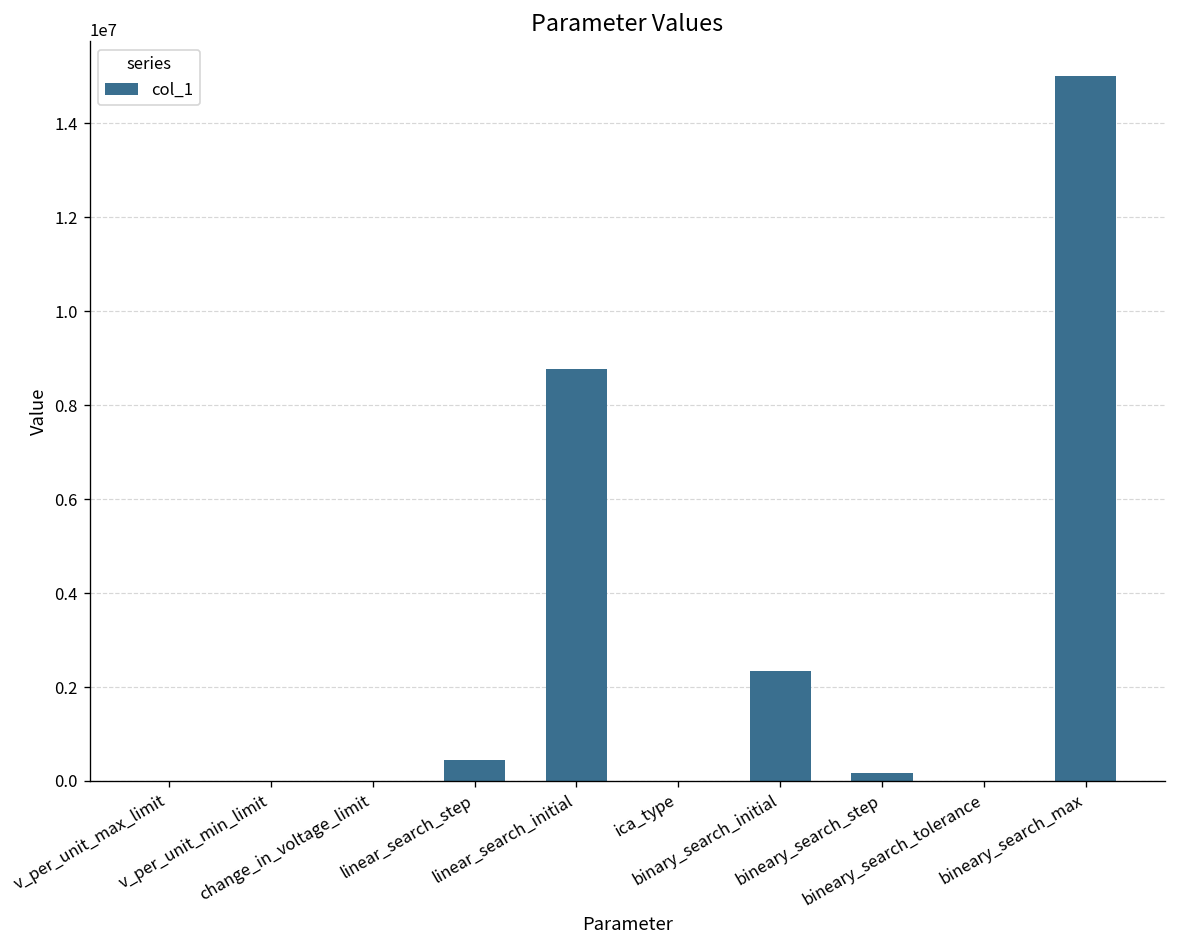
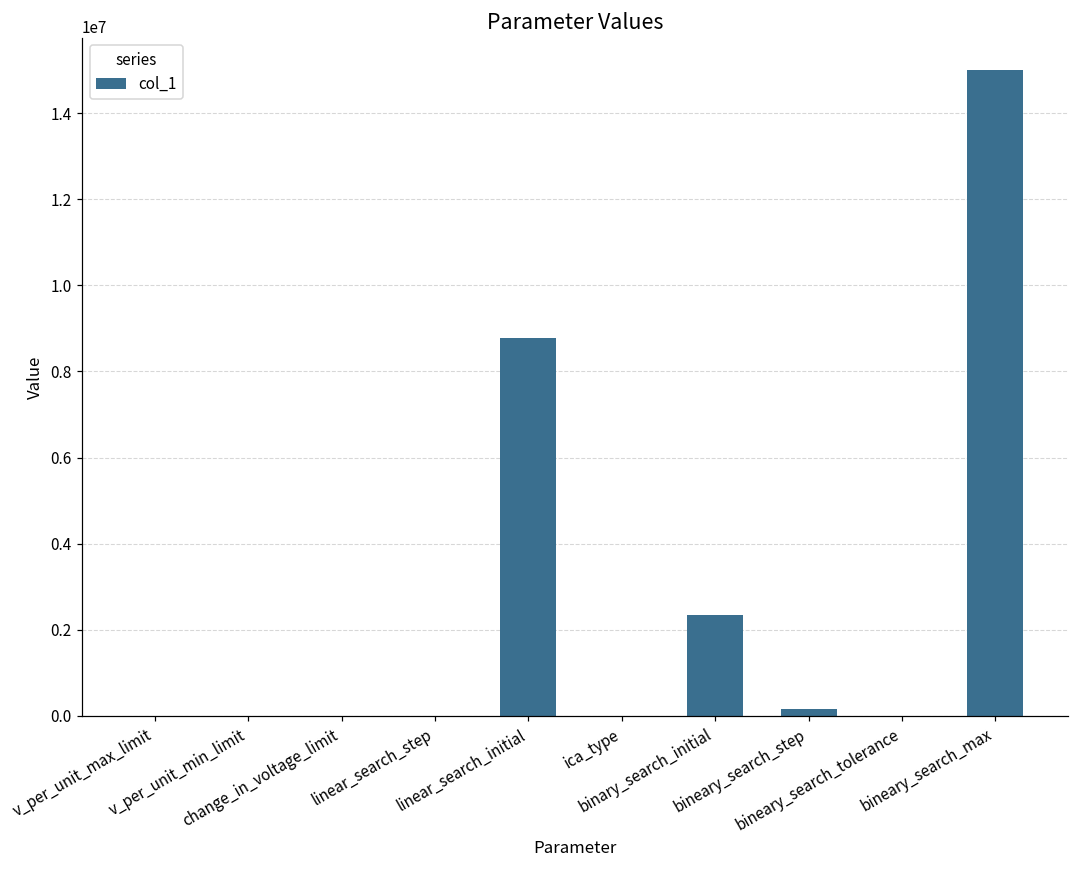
linear_search_step: 400000 -> 0
